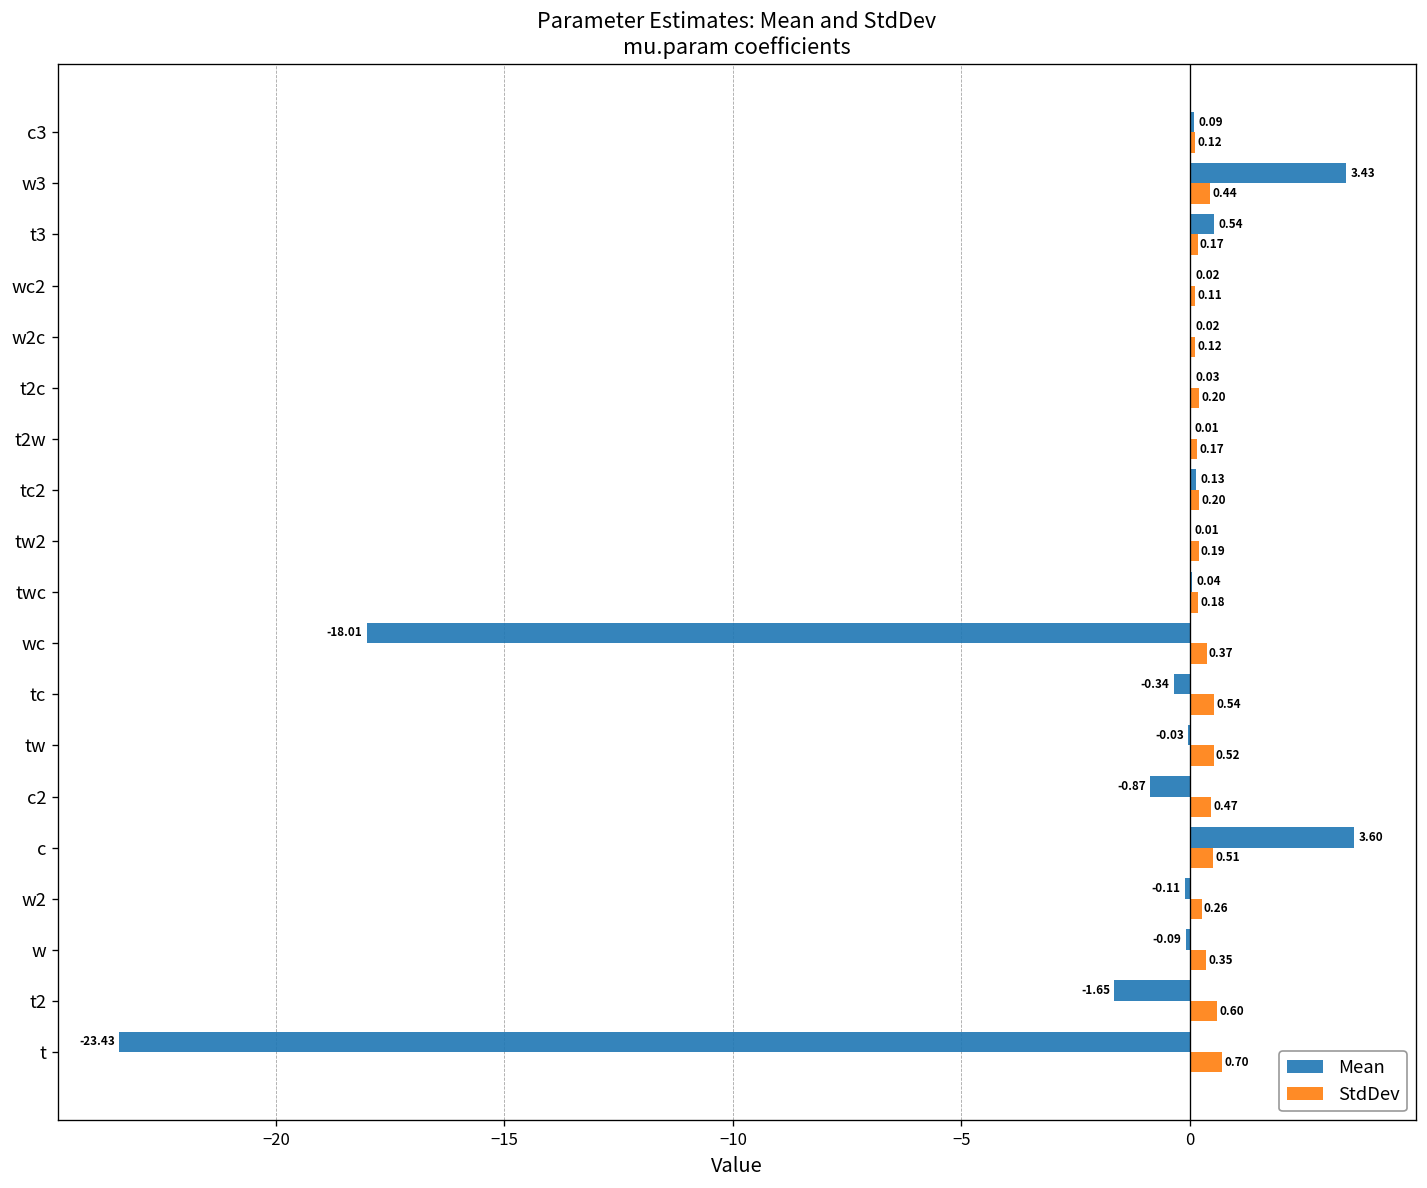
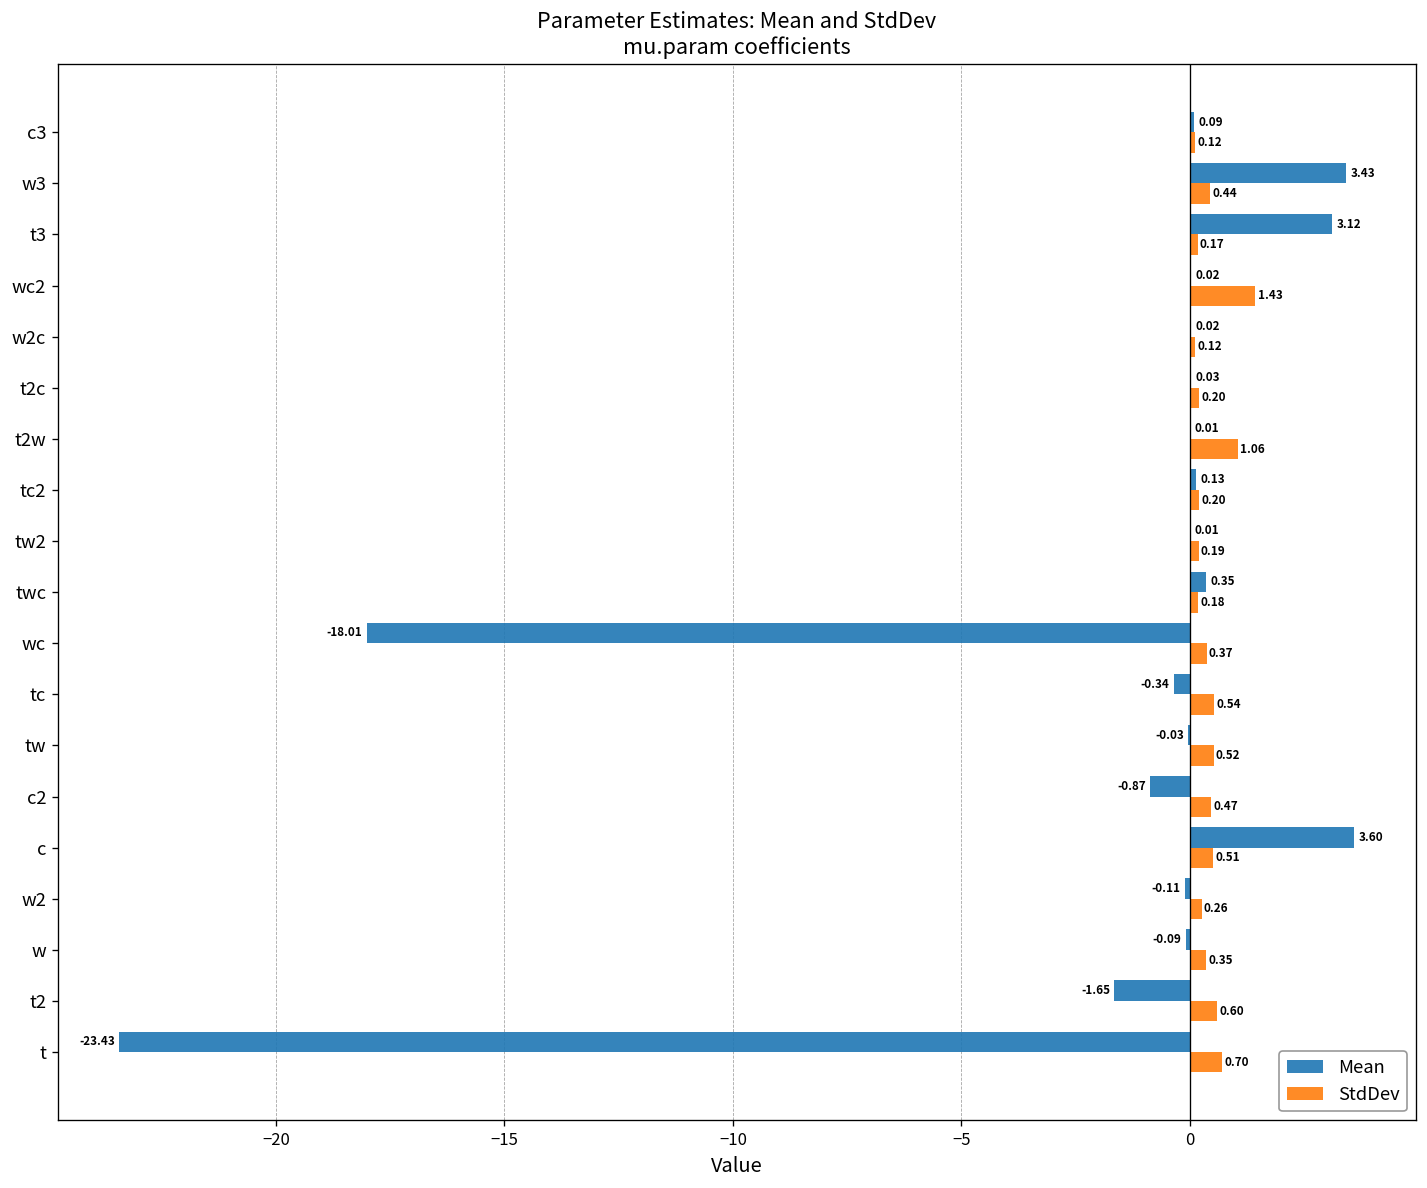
Mean, t3: 0.54 -> 3.12
StdDev, wc2: 0.11 -> 1.43
StdDev, t2w: 0.17 -> 1.06
Mean, twc: 0.04 -> 0.35
